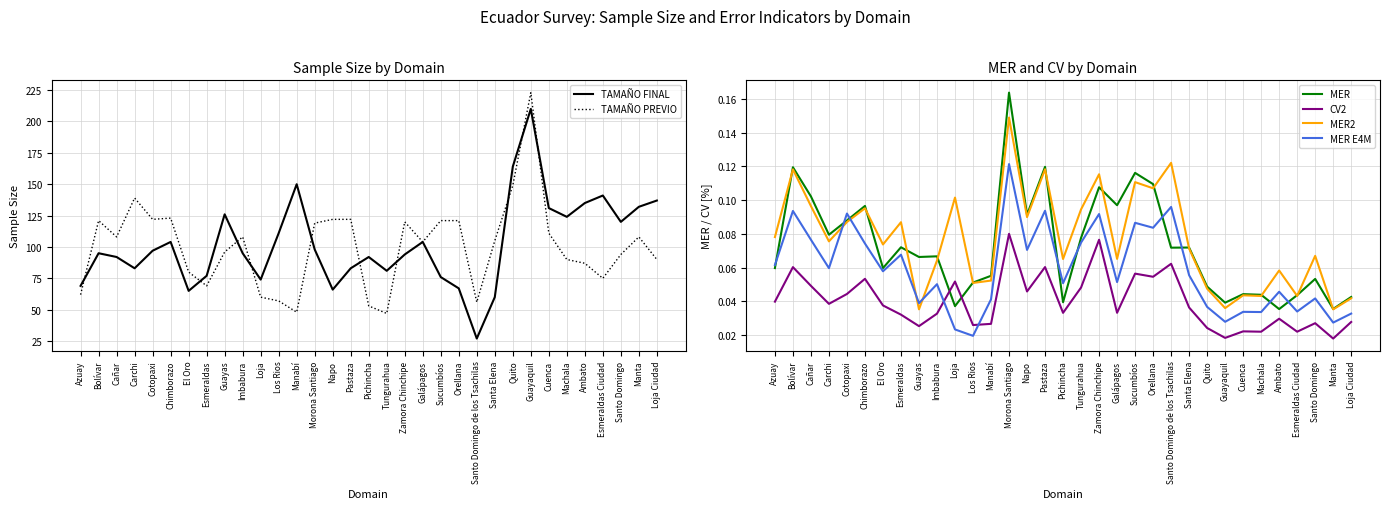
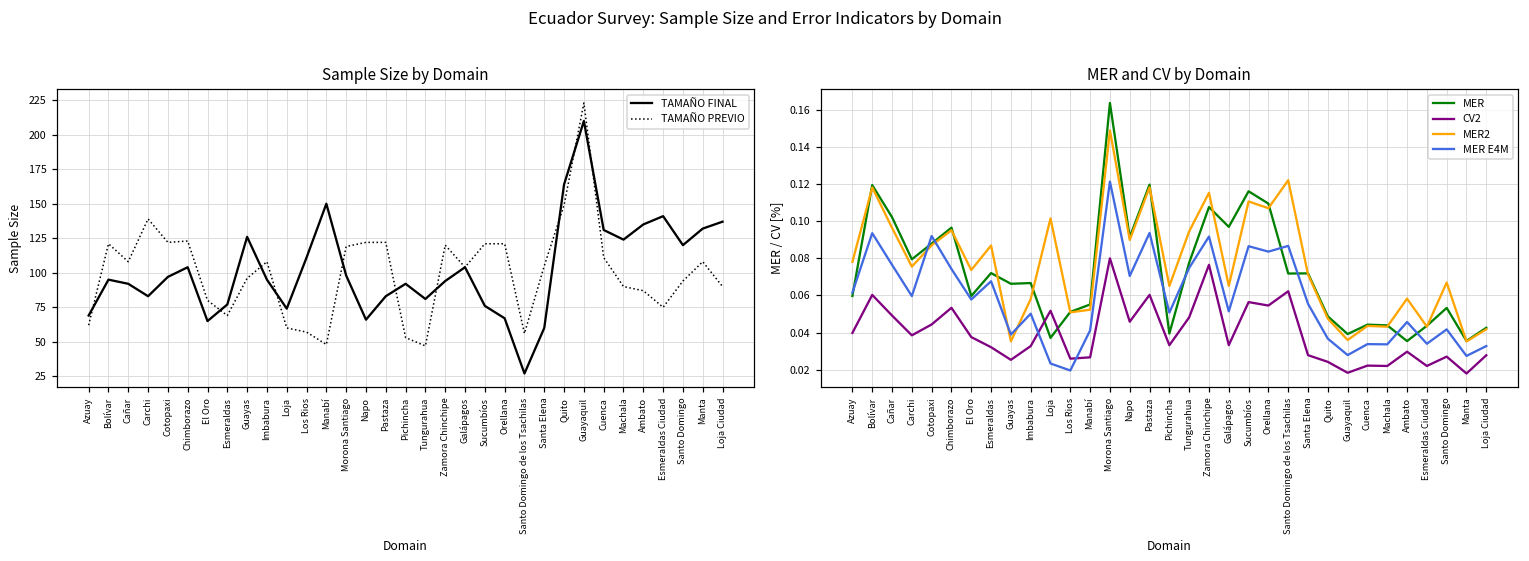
MER and CV by Domain, MER2, Imbabura: 0.064 -> 0.058
MER and CV by Domain, MER E4M, Santo Domingo de los Tsachilas: 0.096 -> 0.087
MER and CV by Domain, CV2, Santa Elena: 0.036 -> 0.028
